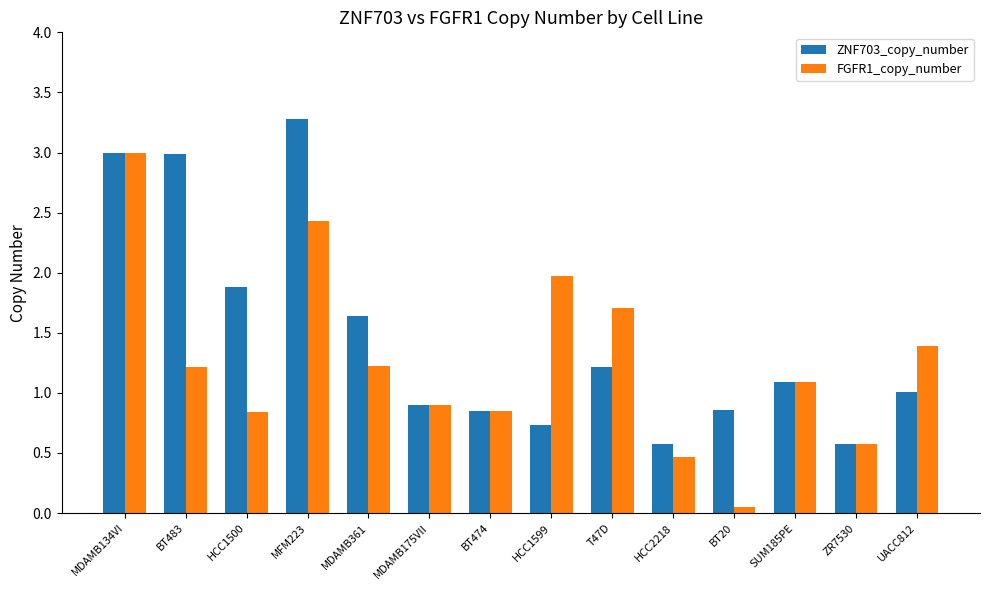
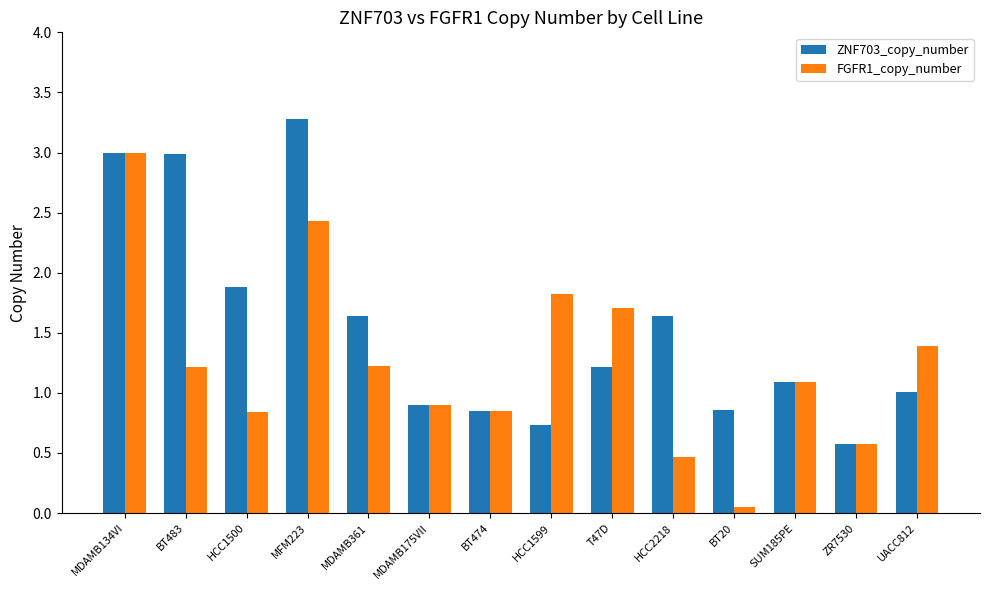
FGFR1_copy_number, HCC1599: 1.97 -> 1.83
ZNF703_copy_number, HCC2218: 0.58 -> 1.64
